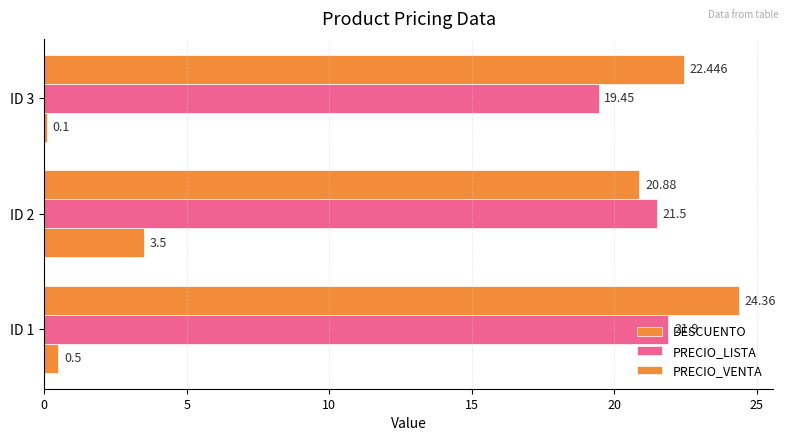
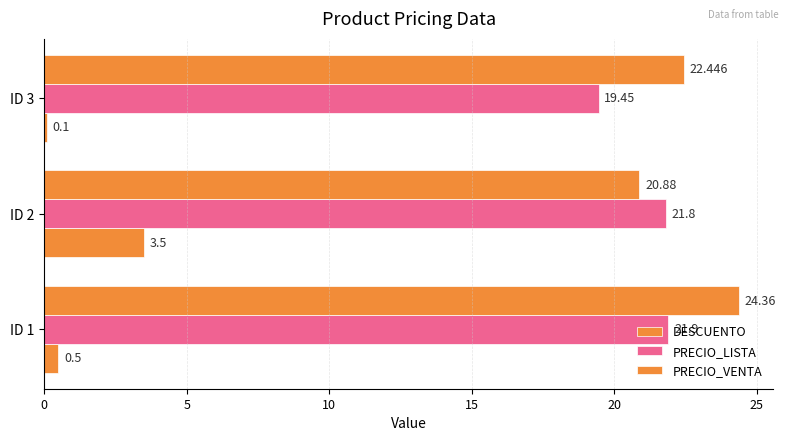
PRECIO_LISTA, ID 2: 21.5 -> 21.8
